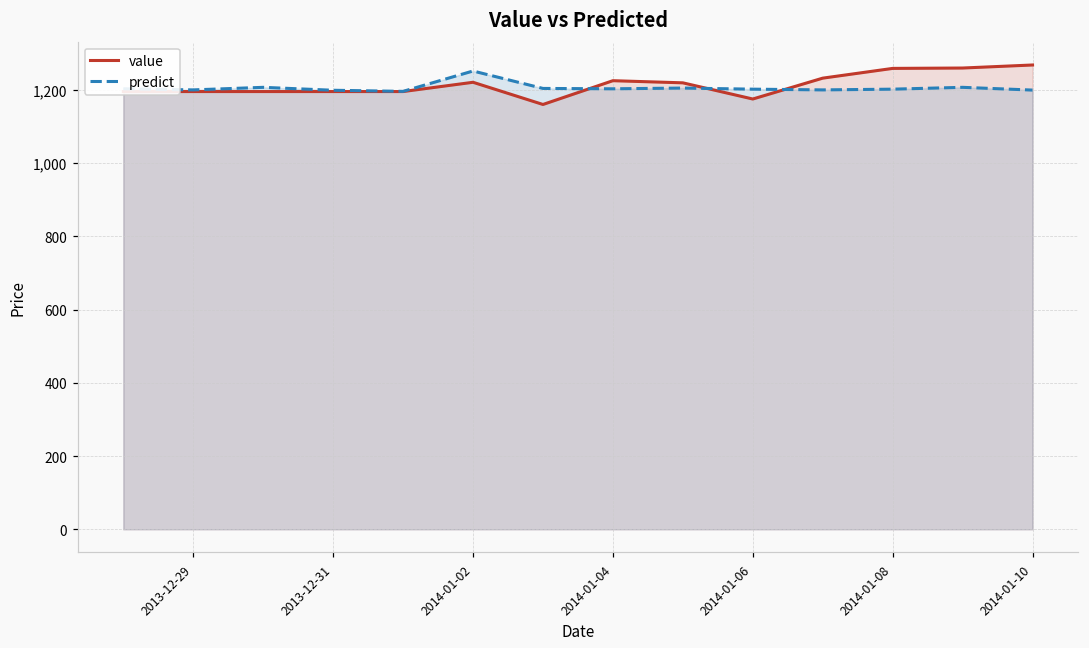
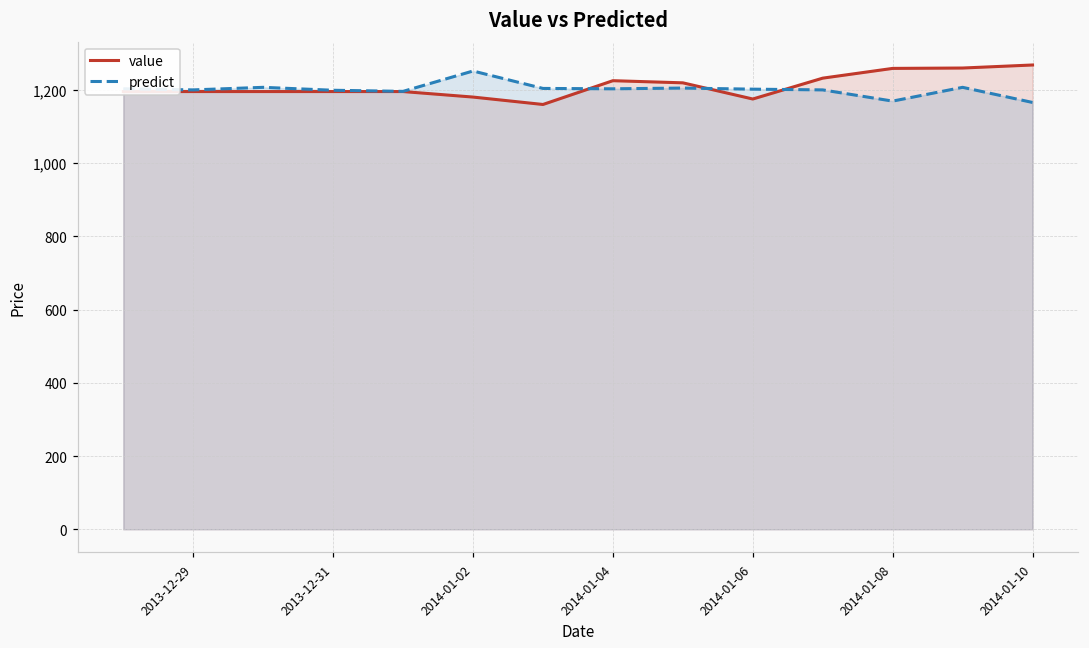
value, 2014-01-02: 1,220 -> 1,180
predict, 2014-01-08: 1,200 -> 1,170
predict, 2014-01-10: 1,200 -> 1,170
